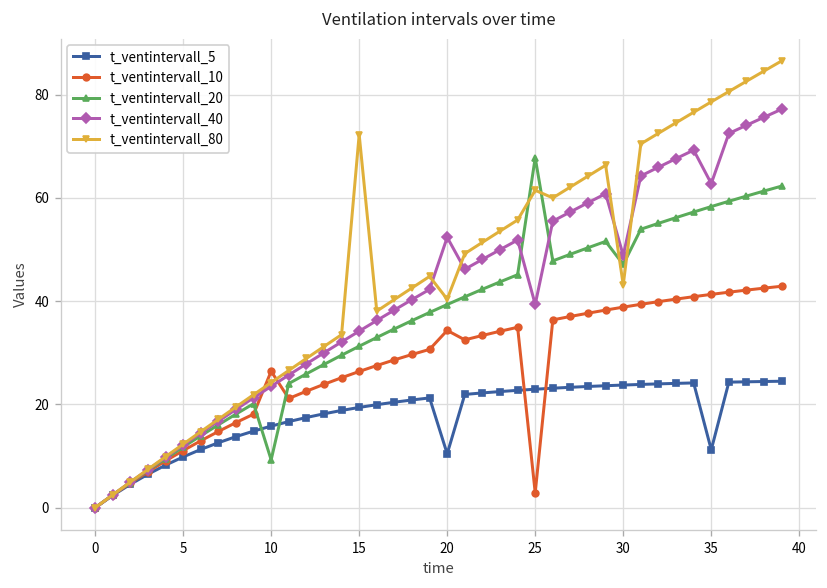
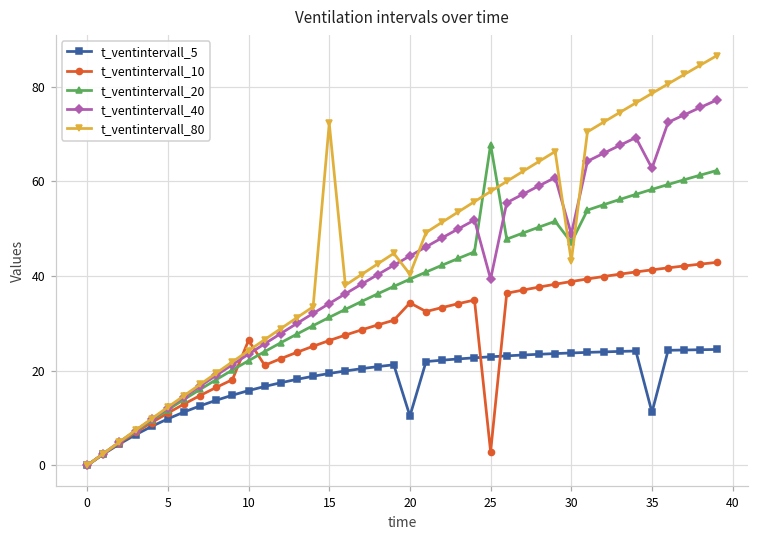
t_ventintervall_20, 10: 9 -> 22
t_ventintervall_40, 20: 52 -> 44
t_ventintervall_80, 25: 61 -> 58
